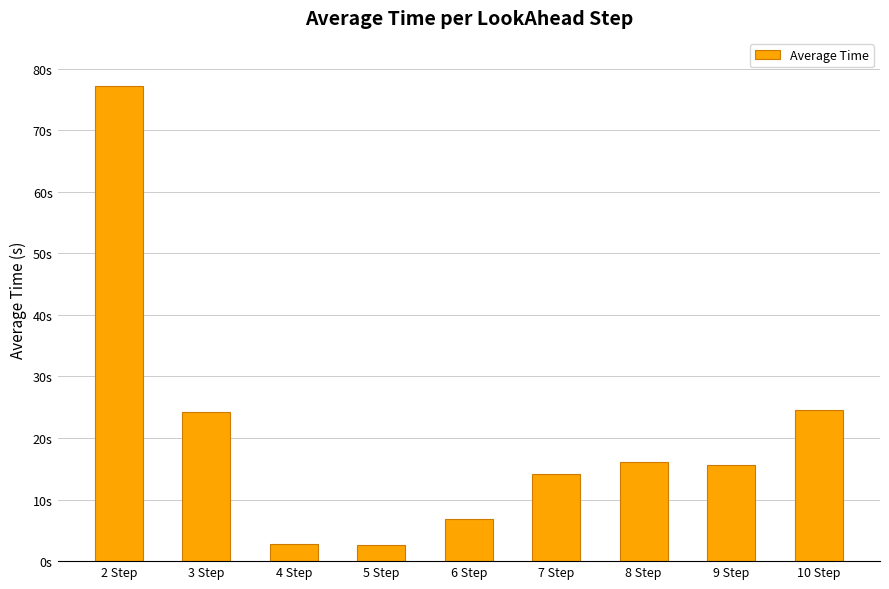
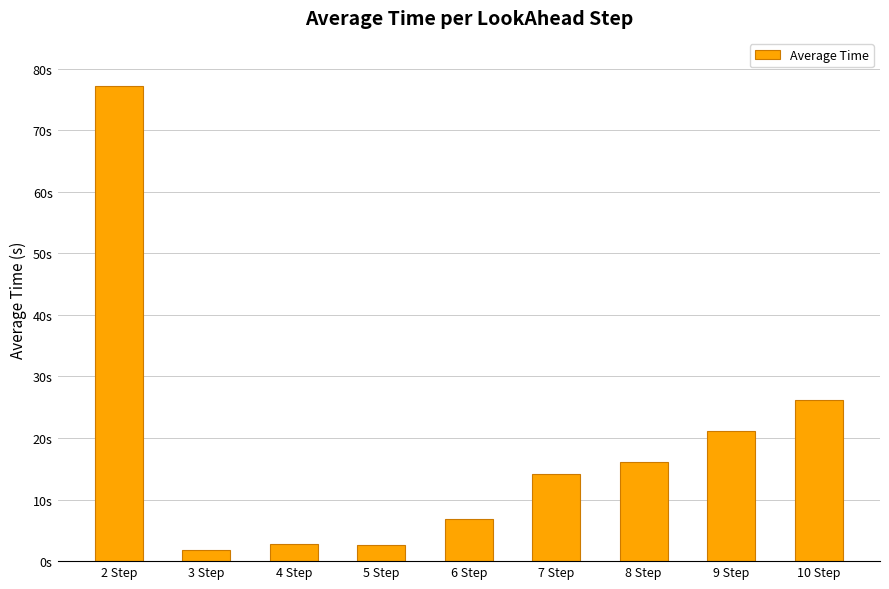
3 Step: 24s -> 2s
9 Step: 16s -> 21s
10 Step: 25s -> 26s
